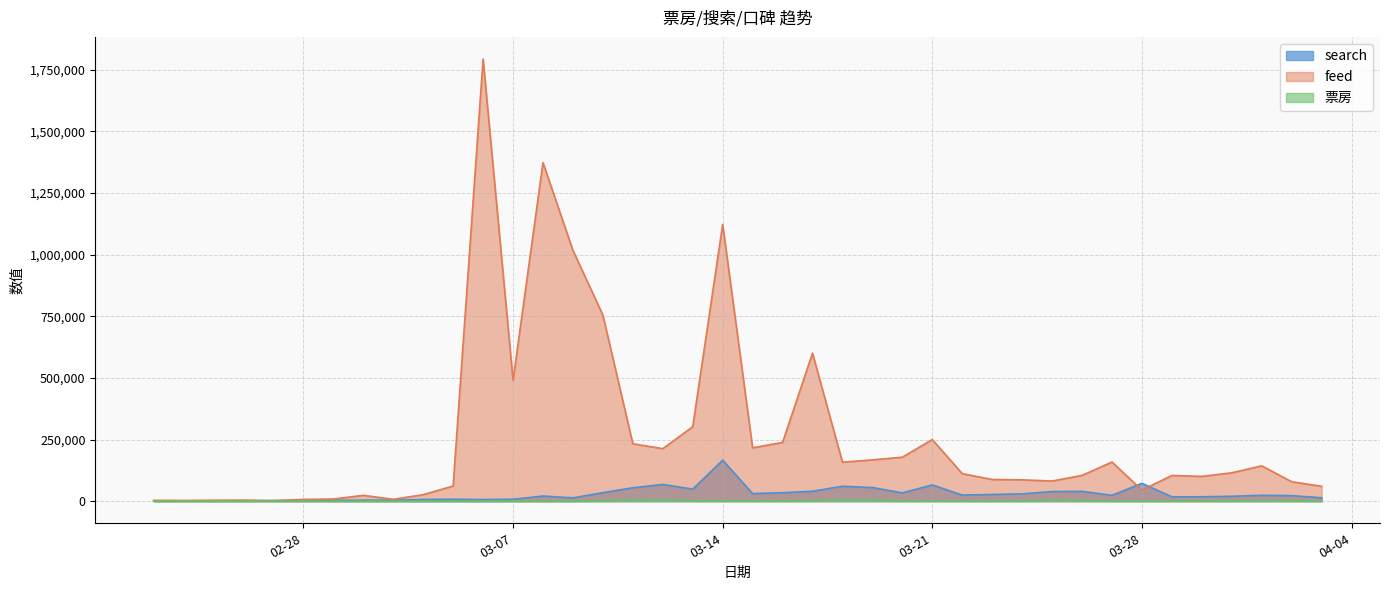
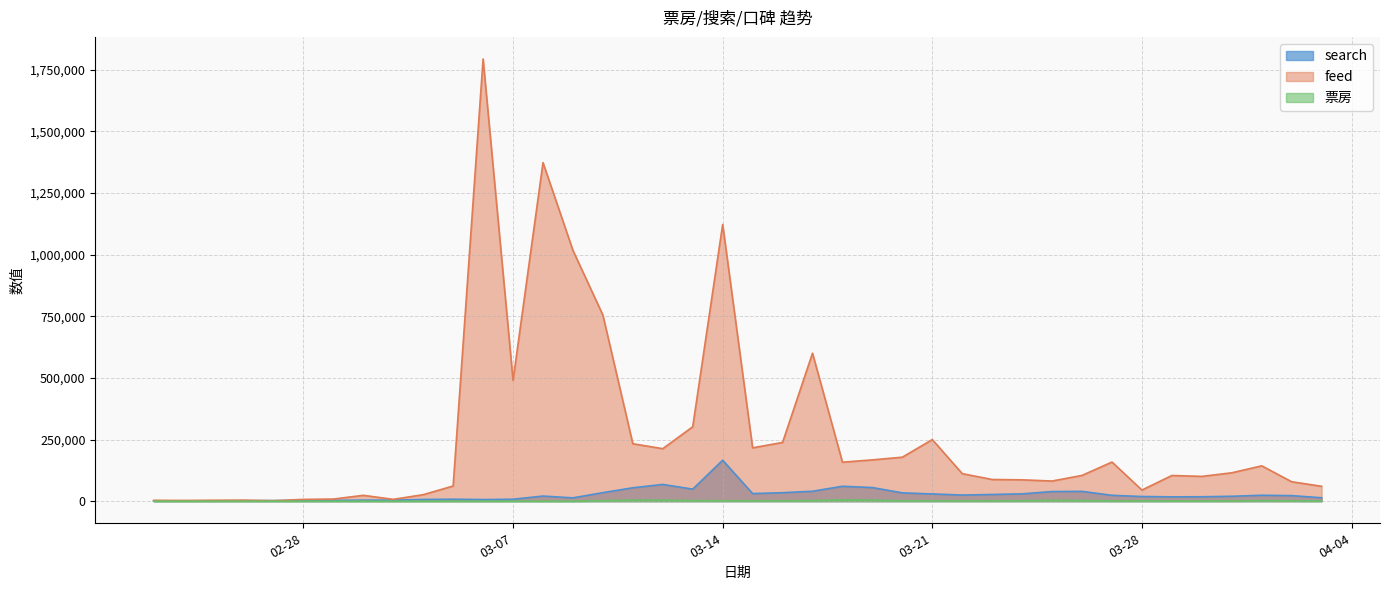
search, 03-21: 70,000 -> 30,000
search, 03-28: 70,000 -> 20,000
